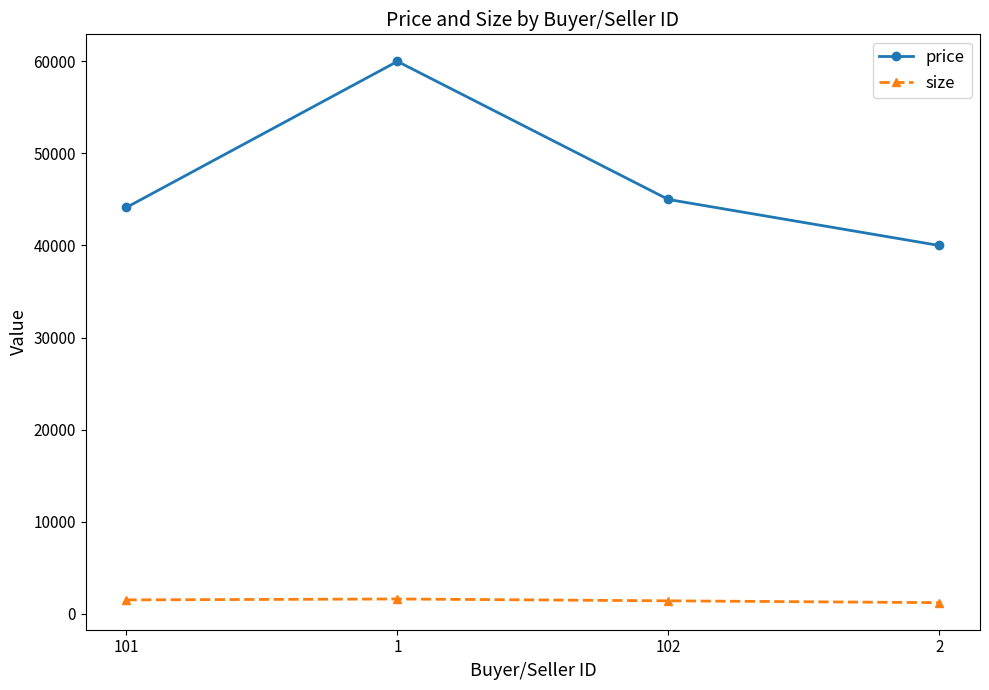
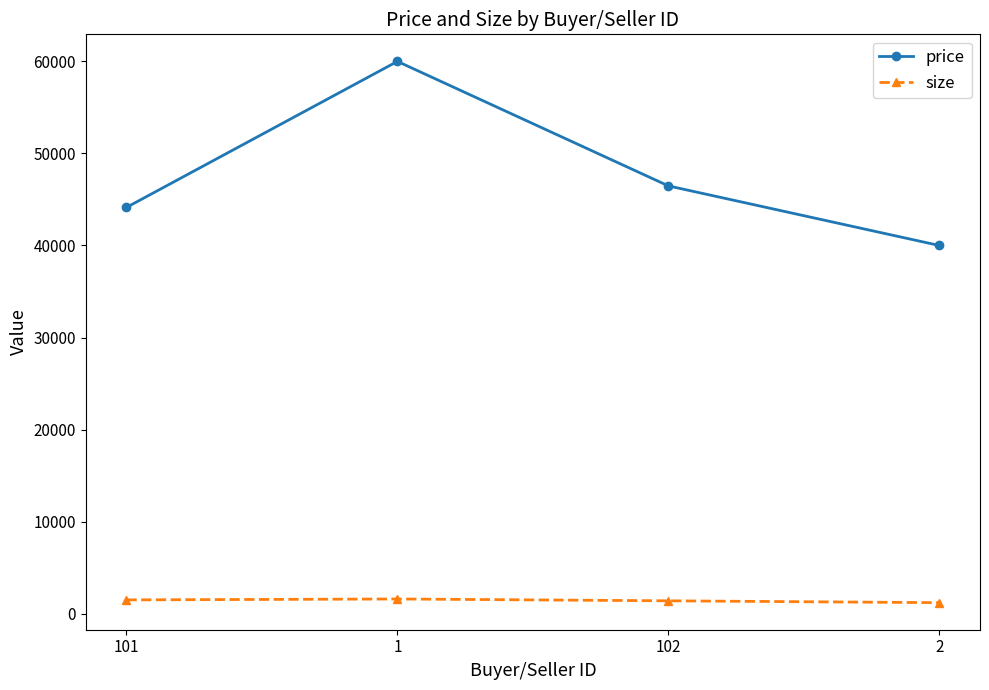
price, 102: 45000 -> 46000
